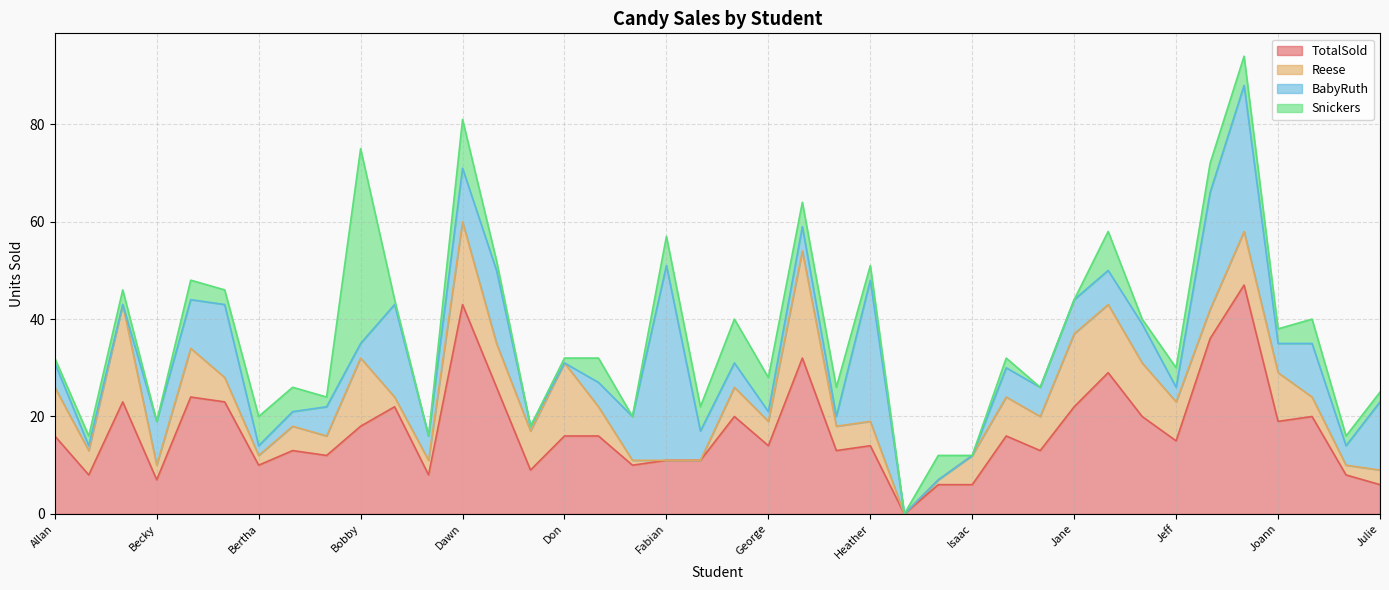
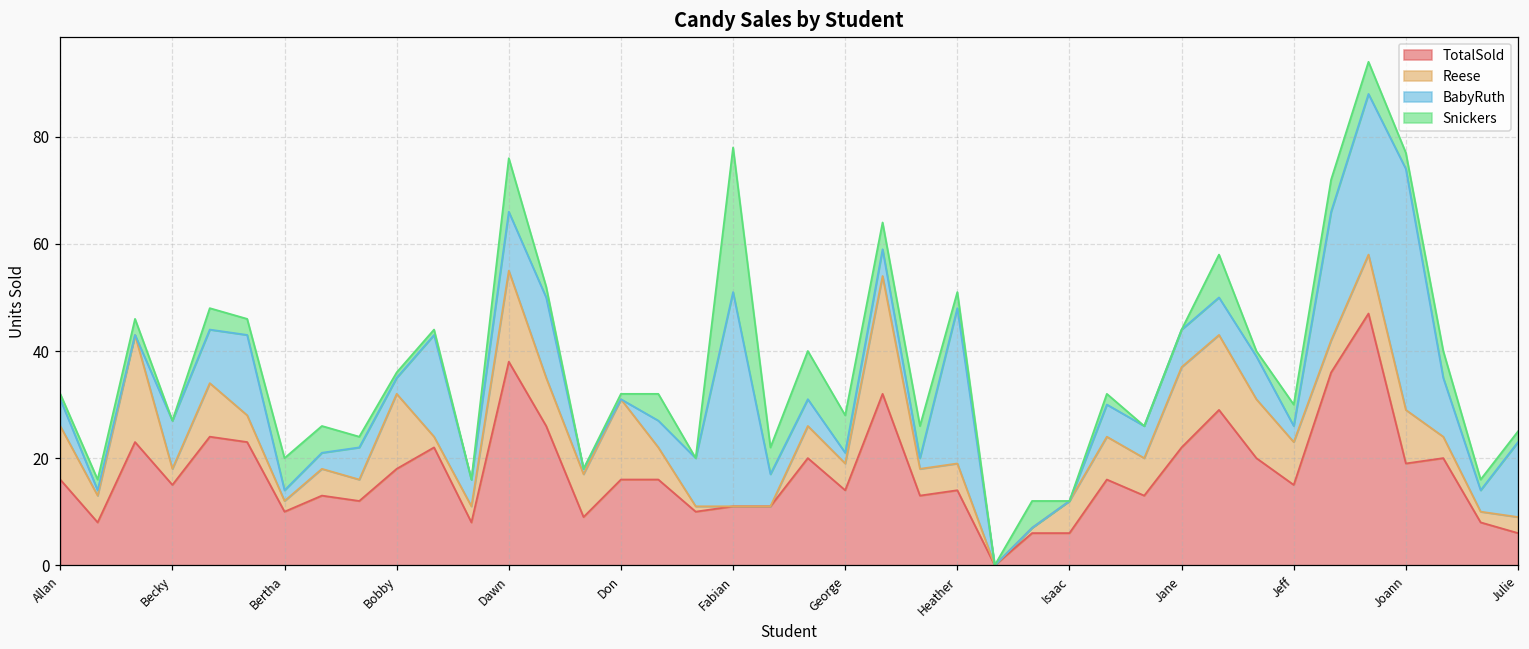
TotalSold, Becky: 7 -> 15
Snickers, Bobby: 40 -> 1
TotalSold, Dawn: 43 -> 38
Snickers, Fabian: 6 -> 27
BabyRuth, Joann: 6 -> 45
